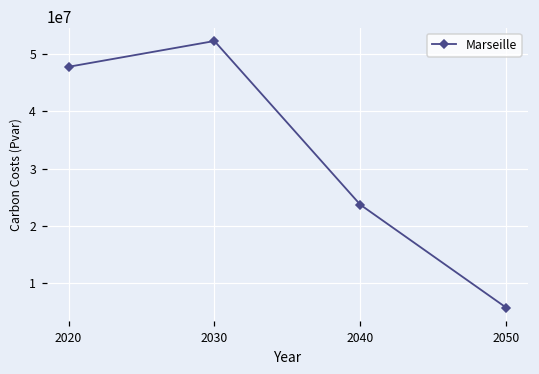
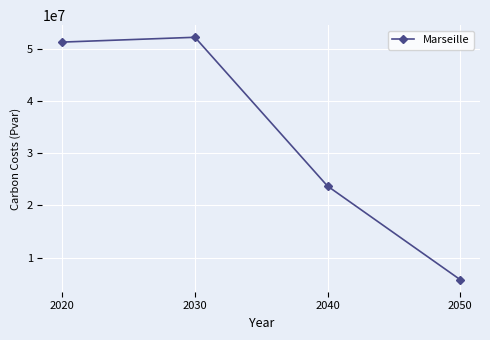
2020: 48000000 -> 51000000
